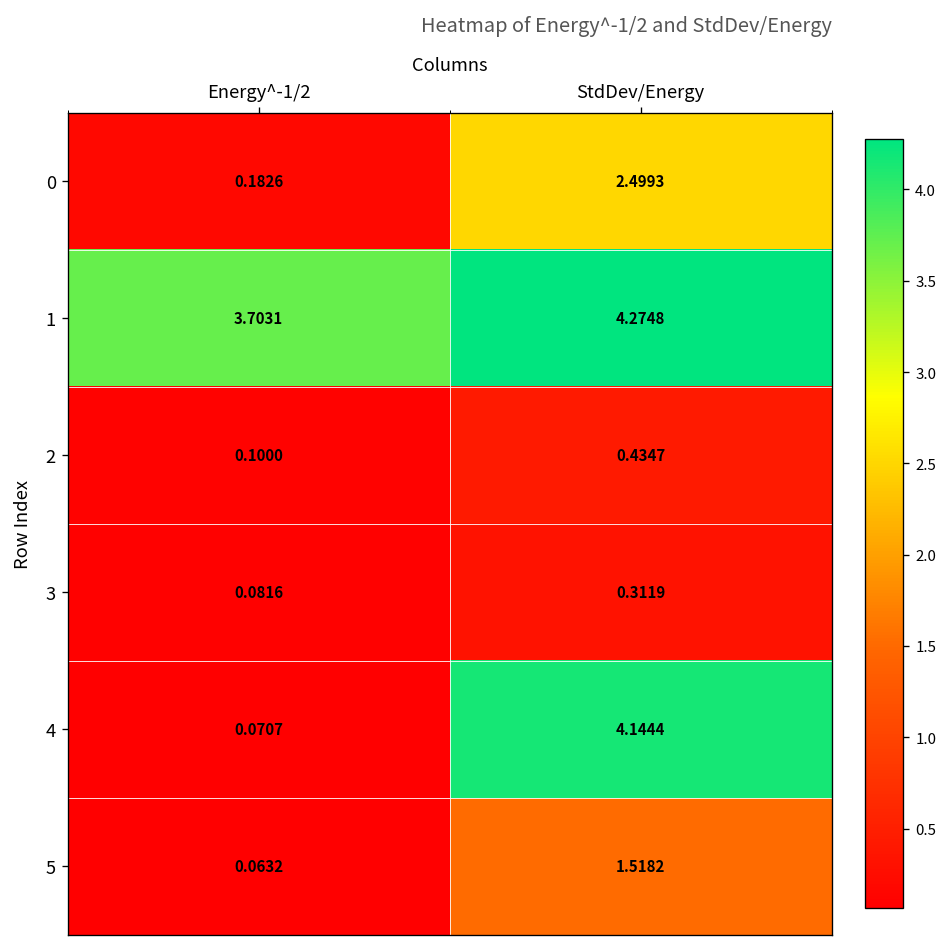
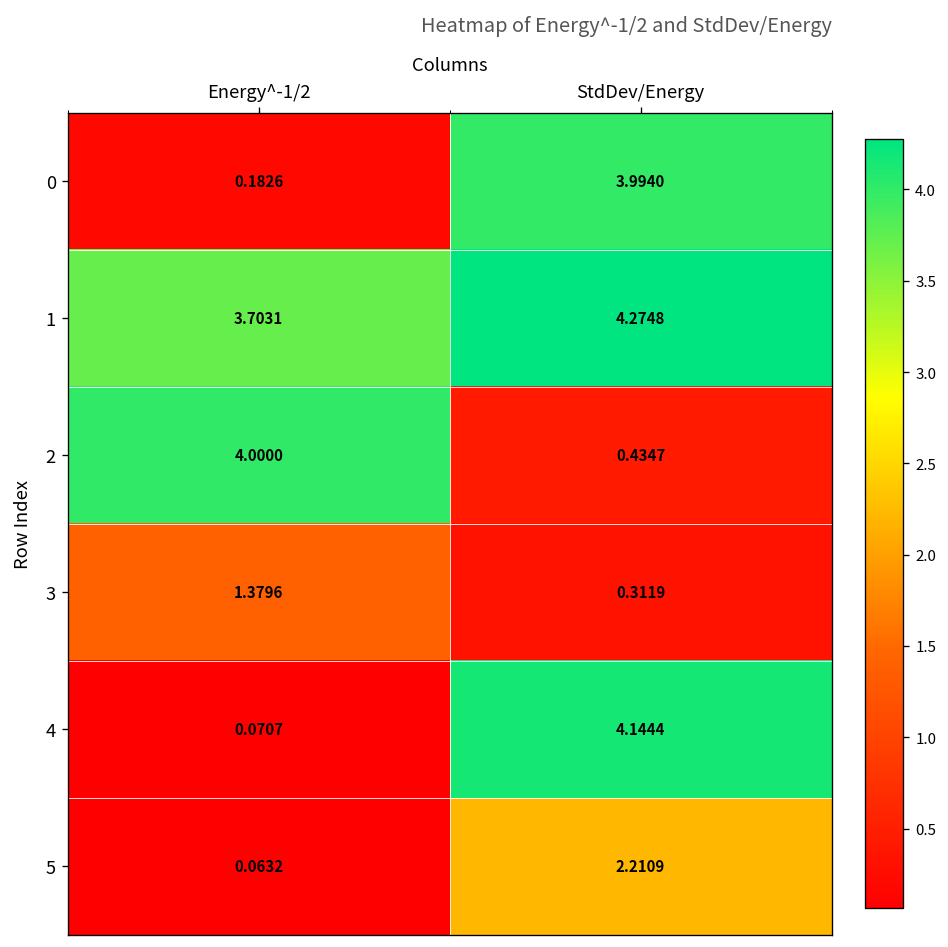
0, StdDev/Energy: 2.4993 -> 3.9940
2, Energy^-1/2: 0.1000 -> 4.0000
3, Energy^-1/2: 0.0816 -> 1.3796
5, StdDev/Energy: 1.5182 -> 2.2109
